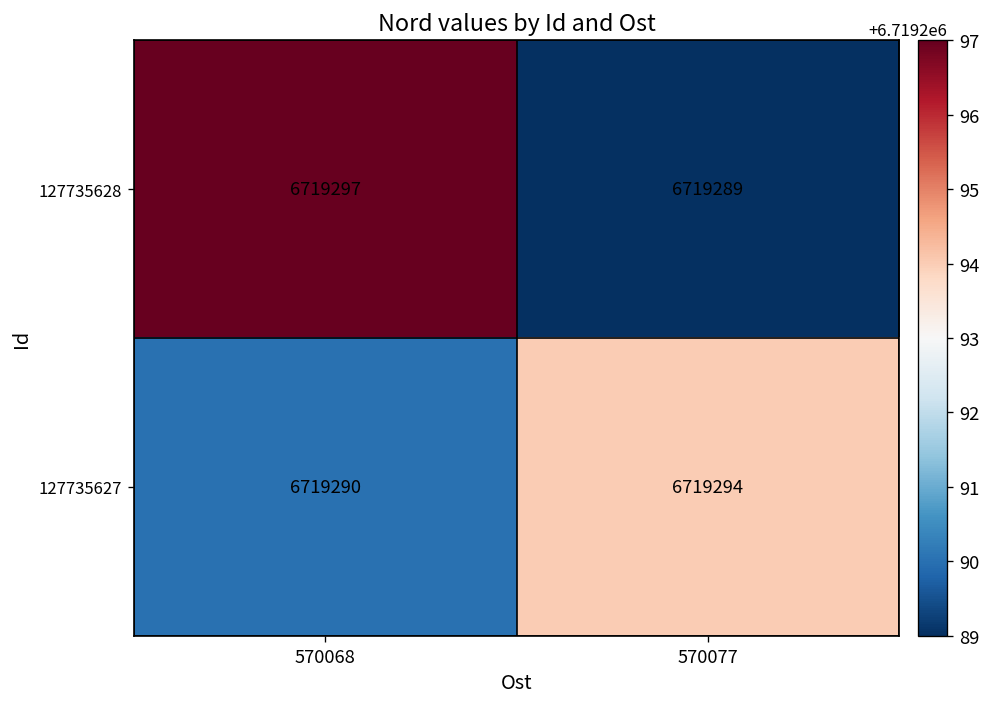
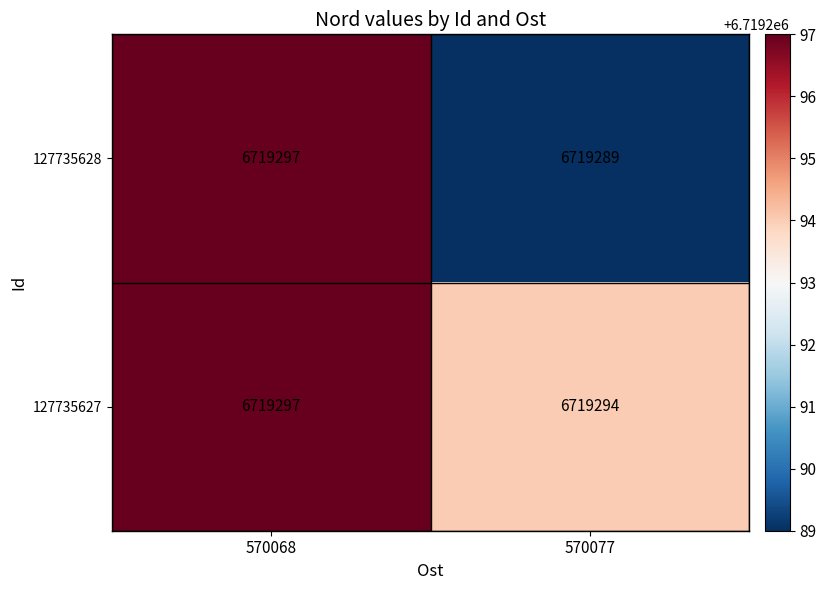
127735627, 570068: 6719290 -> 6719297
